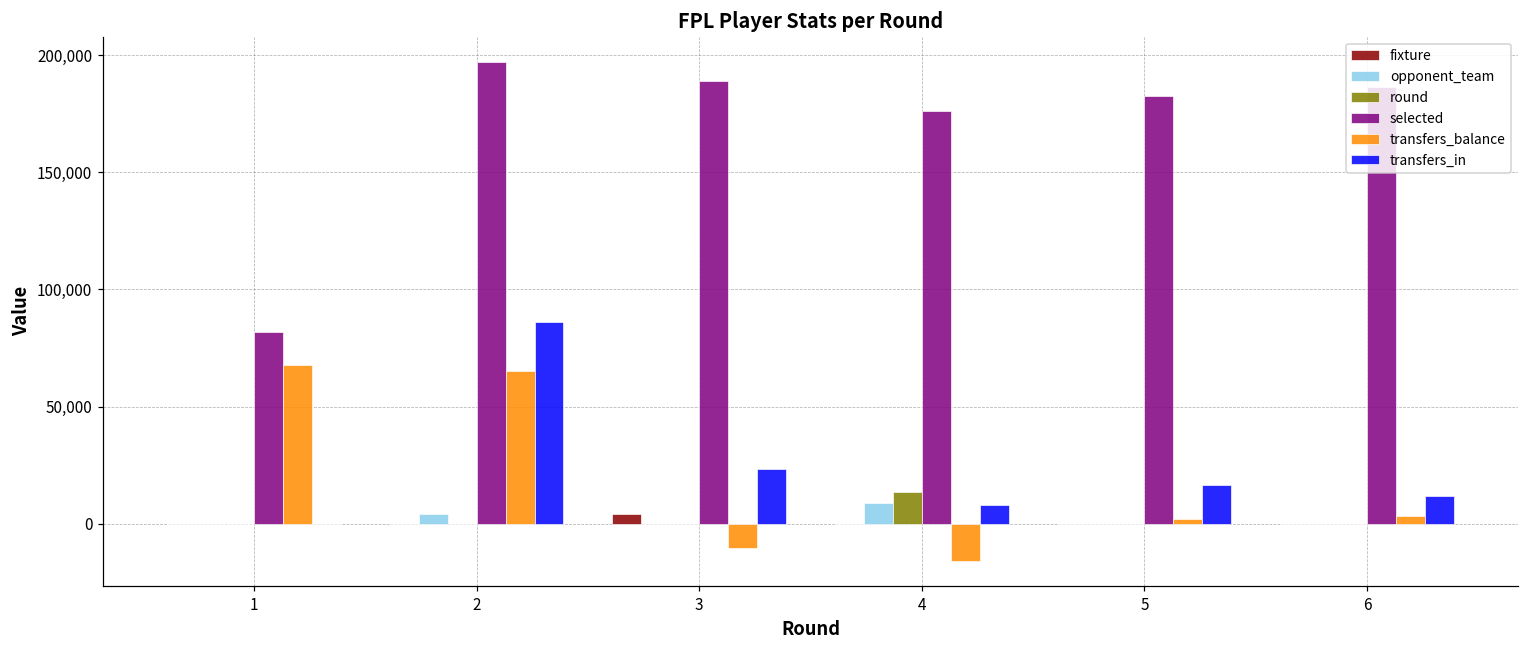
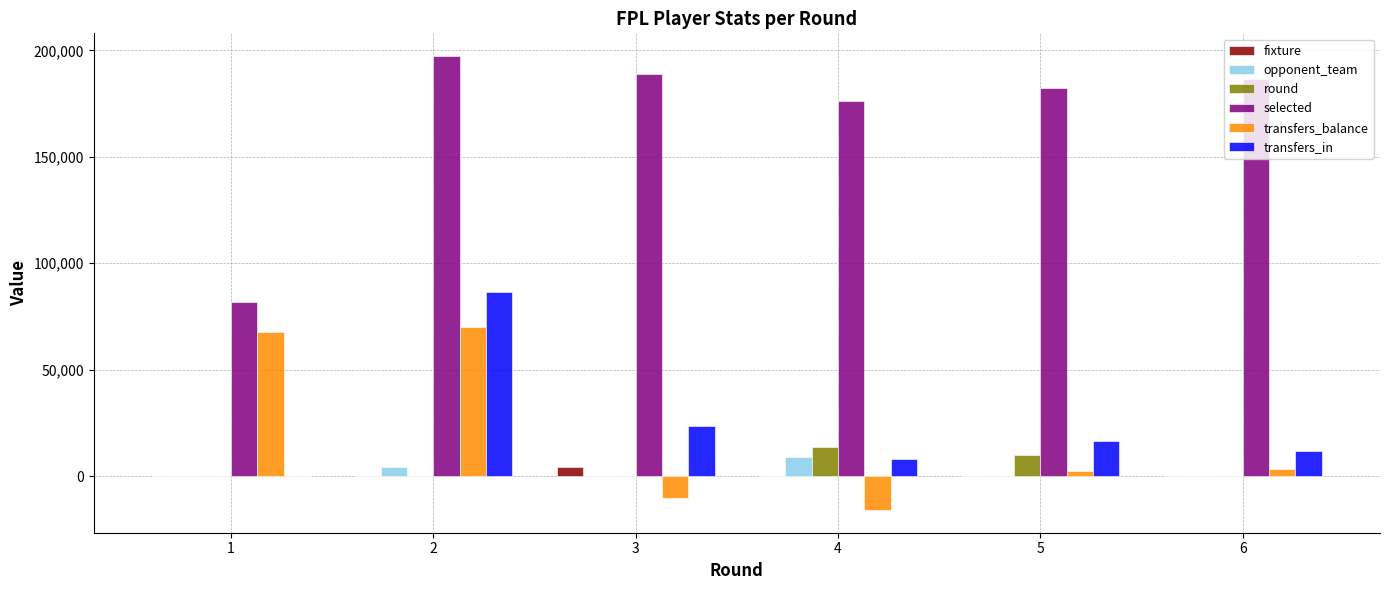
transfers_balance, 2: 65,000 -> 70,000
round, 5: 0 -> 10,000
